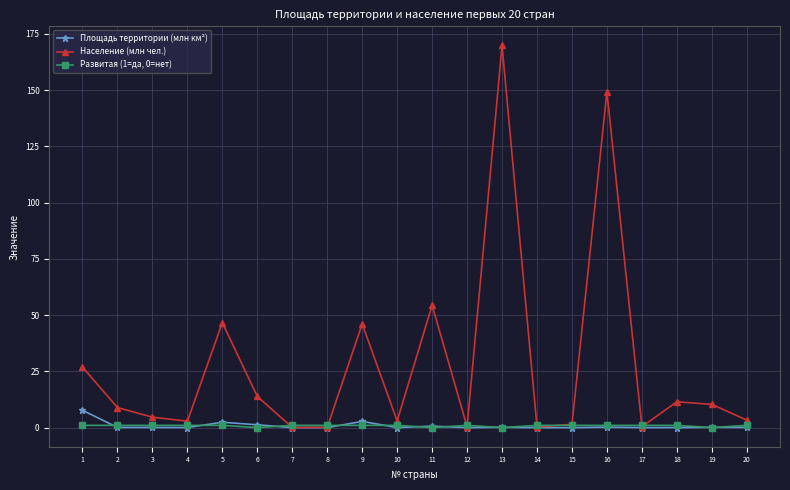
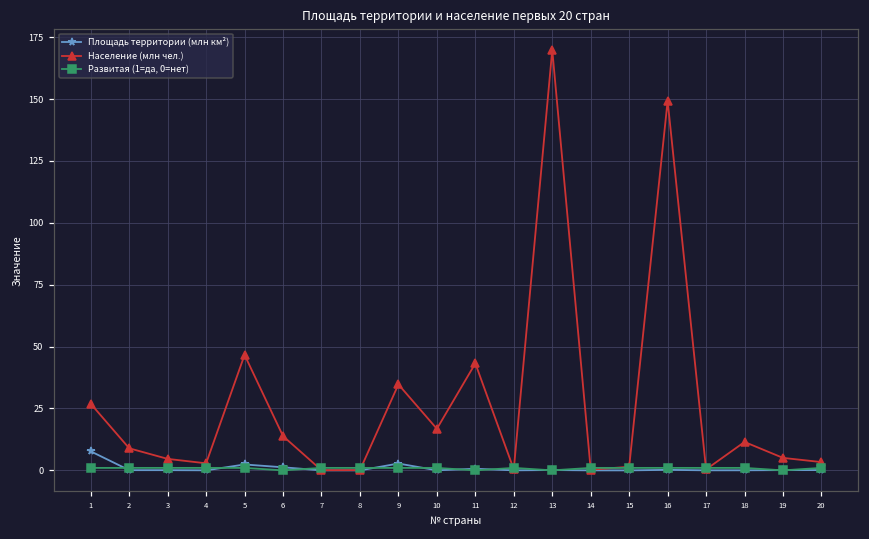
Население (млн чел.), 9: 46 -> 35
Население (млн чел.), 10: 3 -> 17
Население (млн чел.), 11: 54 -> 43
Население (млн чел.), 19: 10 -> 5
